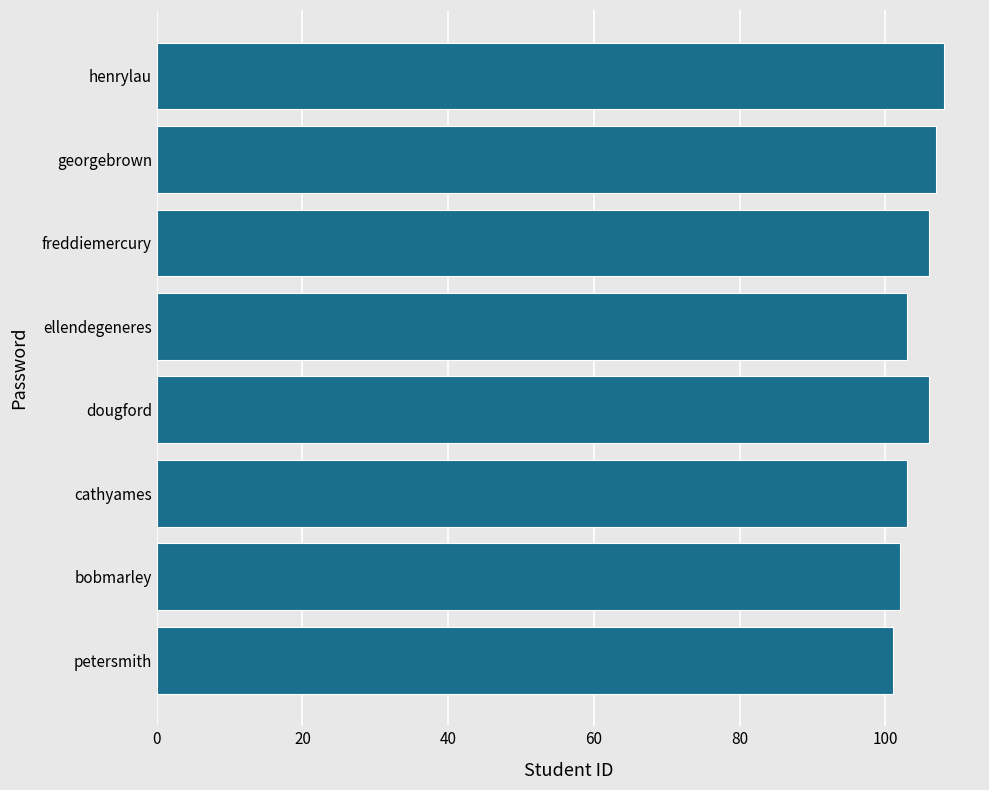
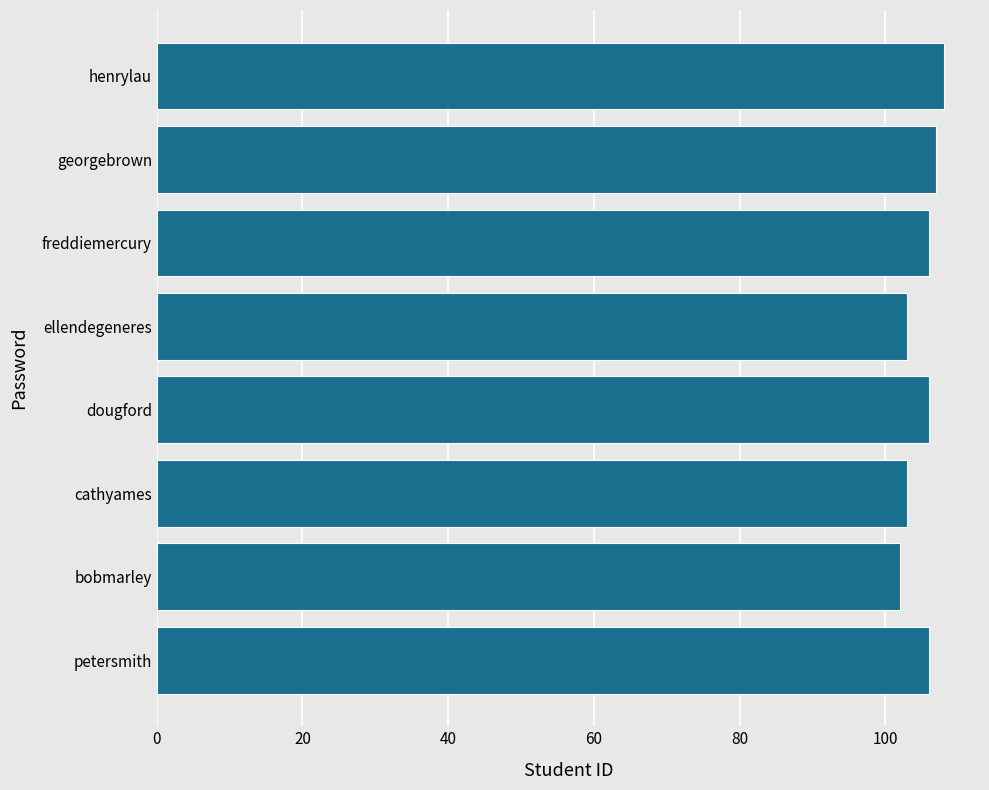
petersmith: 101 -> 106
